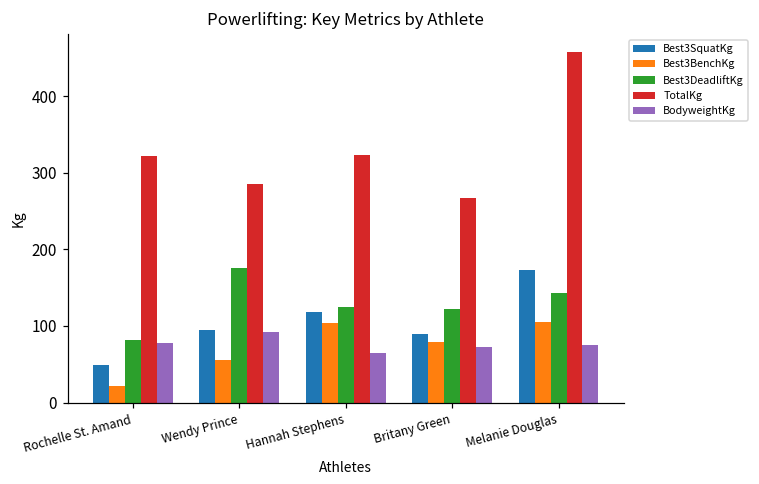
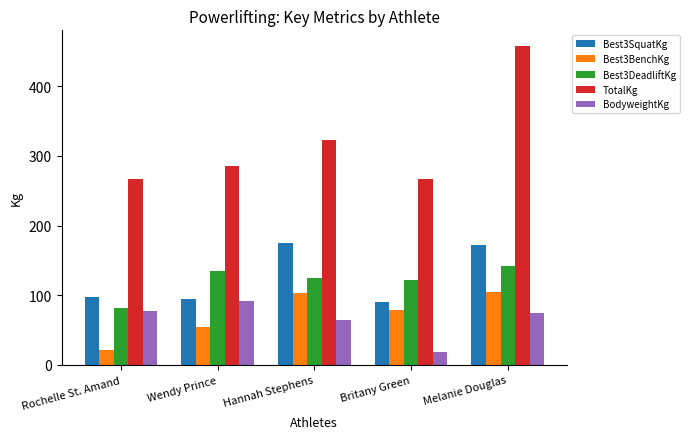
Best3SquatKg, Rochelle St. Amand: 50 -> 100
TotalKg, Rochelle St. Amand: 320 -> 270
Best3DeadliftKg, Wendy Prince: 180 -> 140
Best3SquatKg, Hannah Stephens: 120 -> 180
BodyweightKg, Britany Green: 70 -> 20
